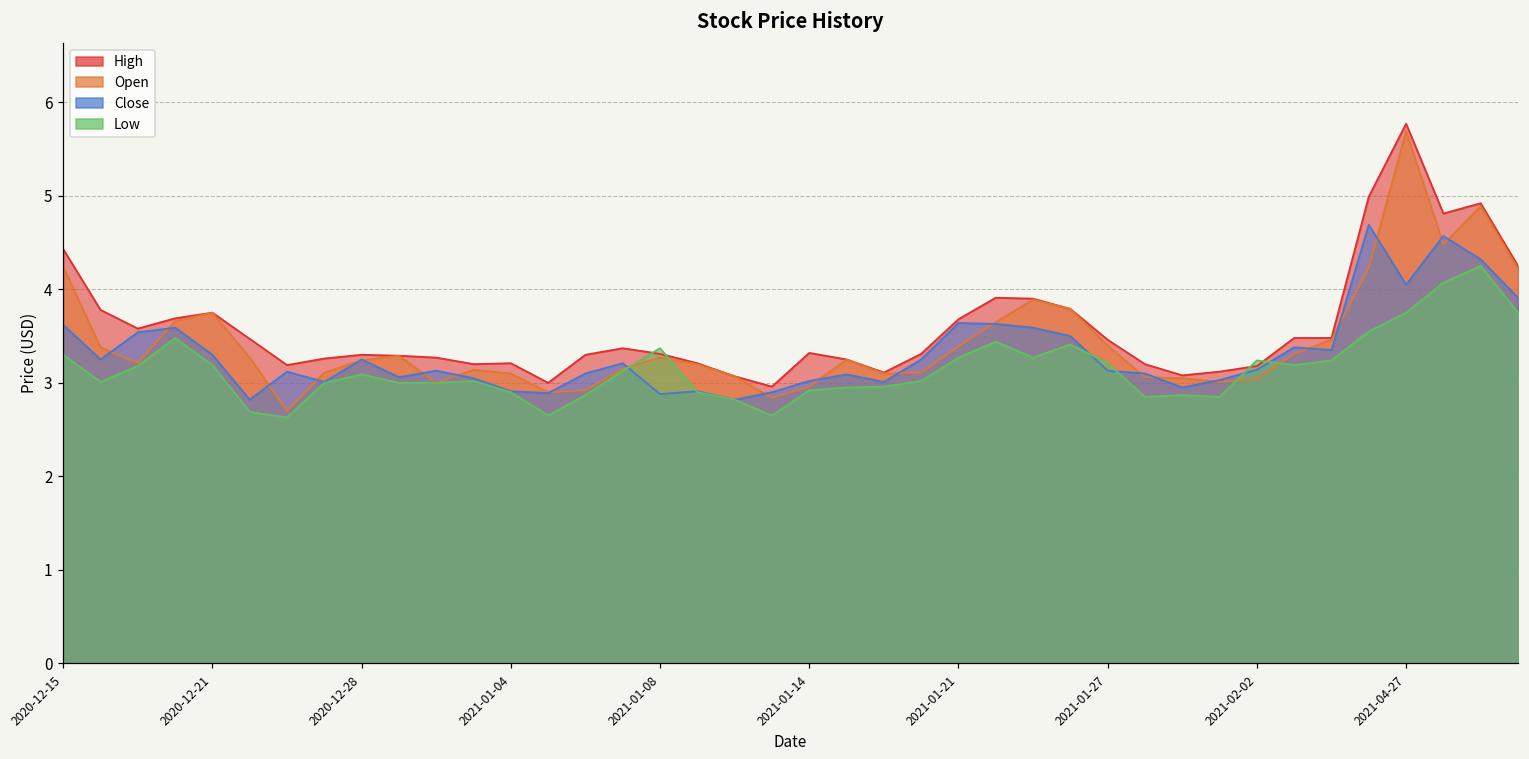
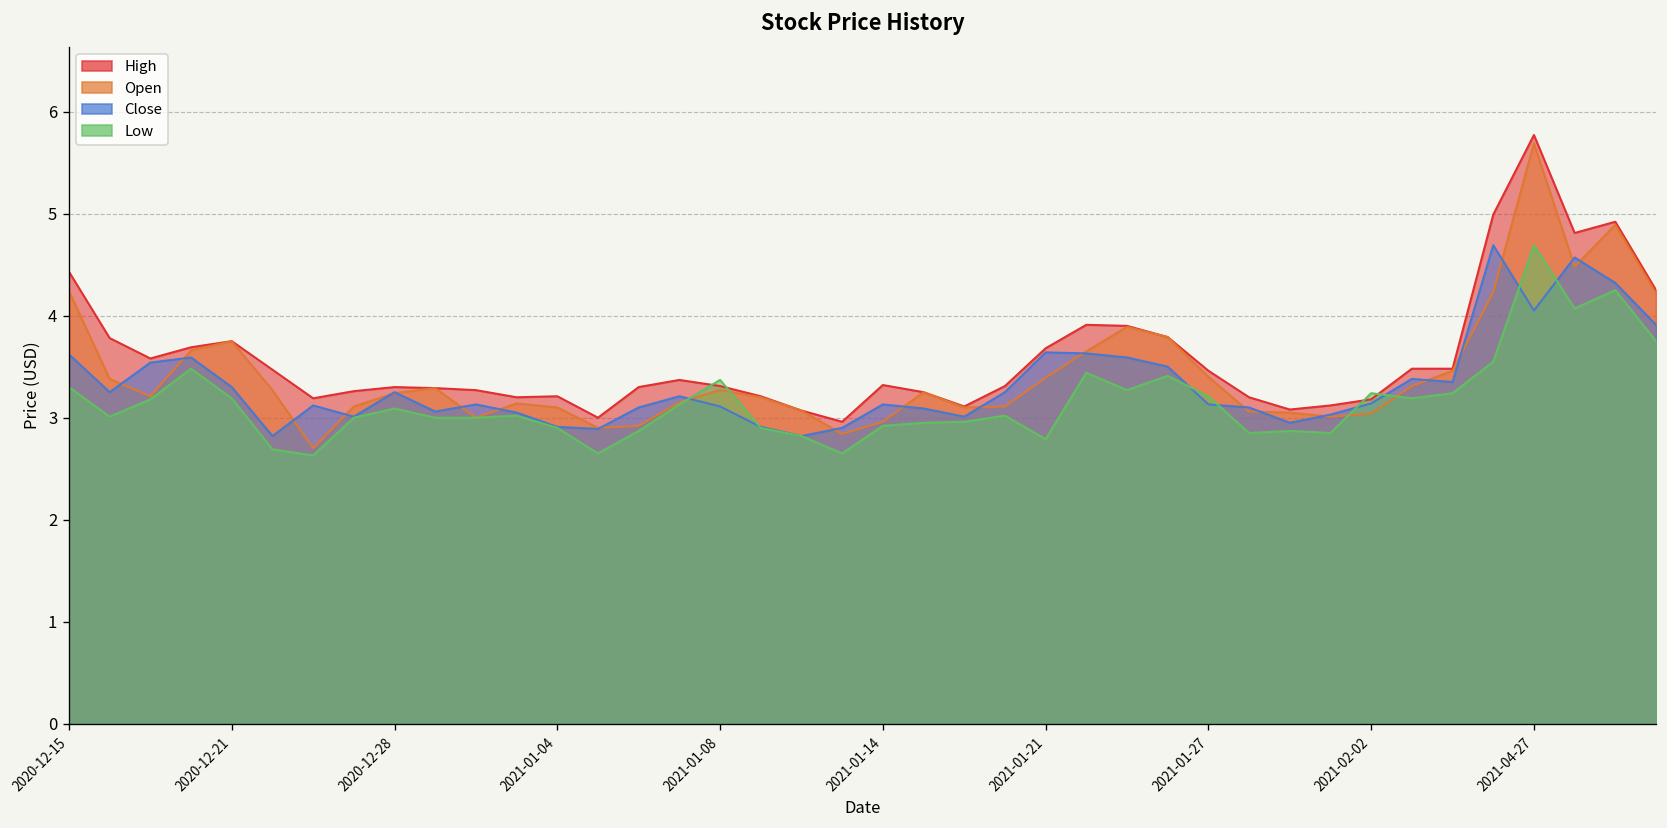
Close, 2021-01-08: 2.9 -> 3.1
Close, 2021-01-14: 3.0 -> 3.1
Low, 2021-01-21: 3.3 -> 2.8
Low, 2021-04-27: 3.8 -> 4.7
